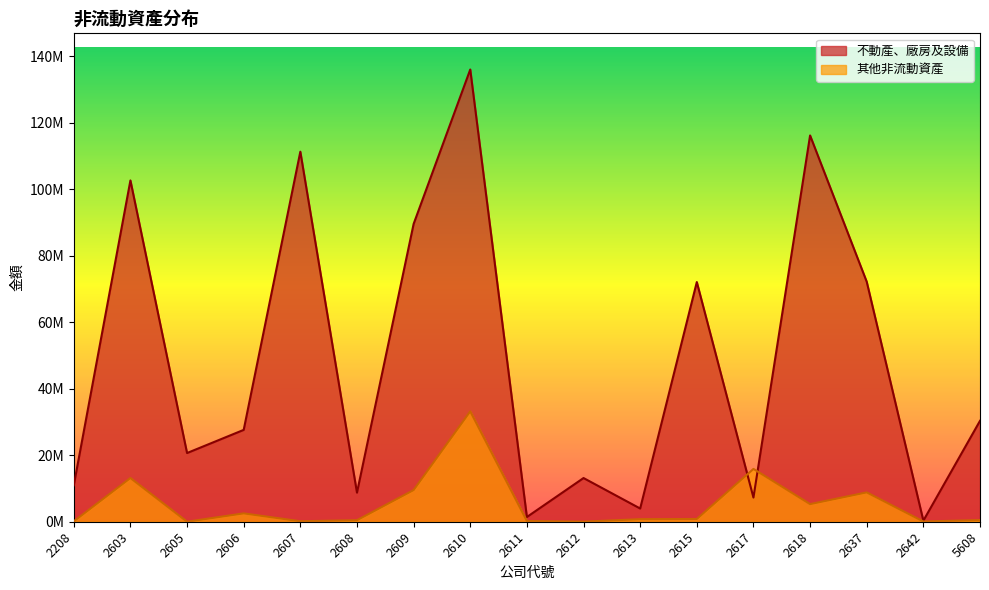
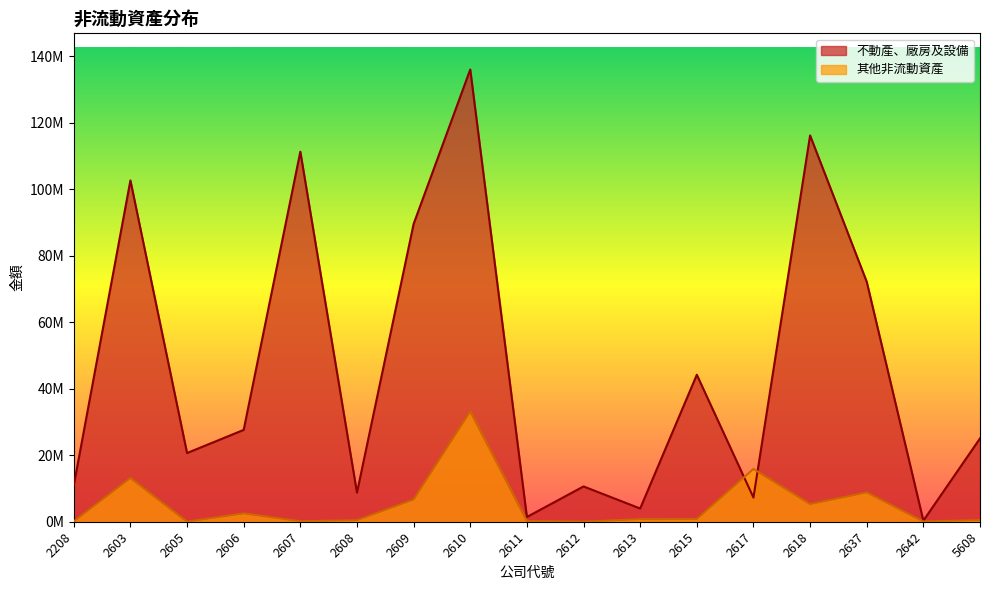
其他非流動資產, 2609: 10000000 -> 7000000
不動產、廠房及設備, 2612: 13000000 -> 11000000
不動產、廠房及設備, 2615: 72000000 -> 44000000
不動產、廠房及設備, 5608: 30000000 -> 25000000
